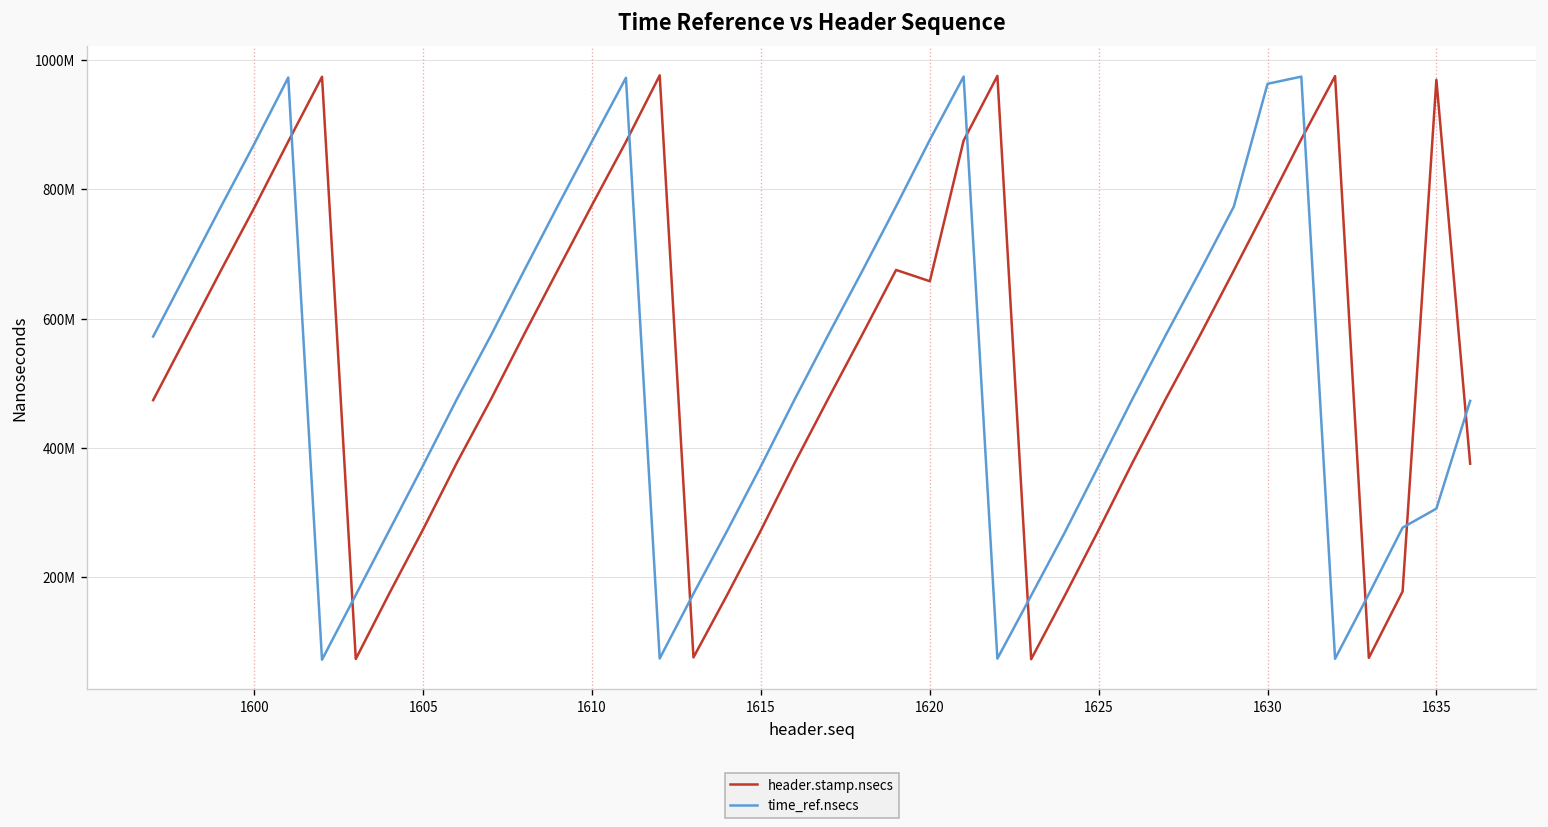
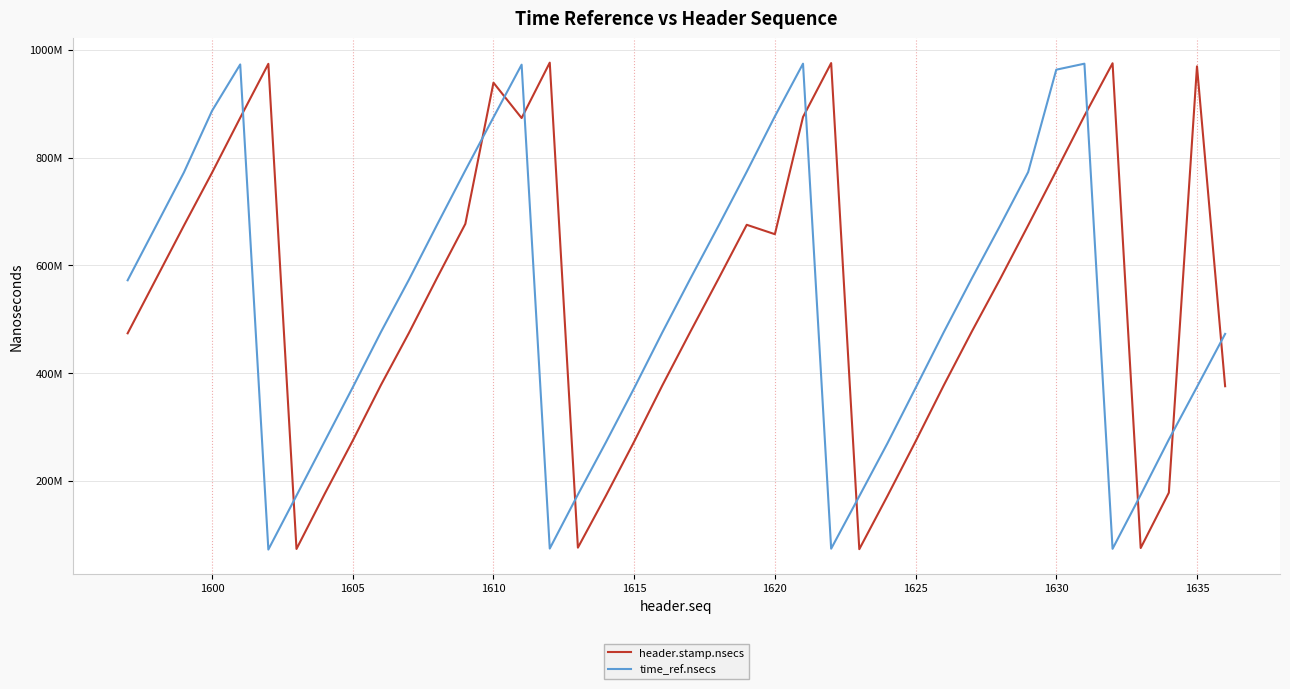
time_ref.nsecs, 1600: 870000000 -> 890000000
header.stamp.nsecs, 1610: 780000000 -> 940000000
time_ref.nsecs, 1635: 310000000 -> 370000000
